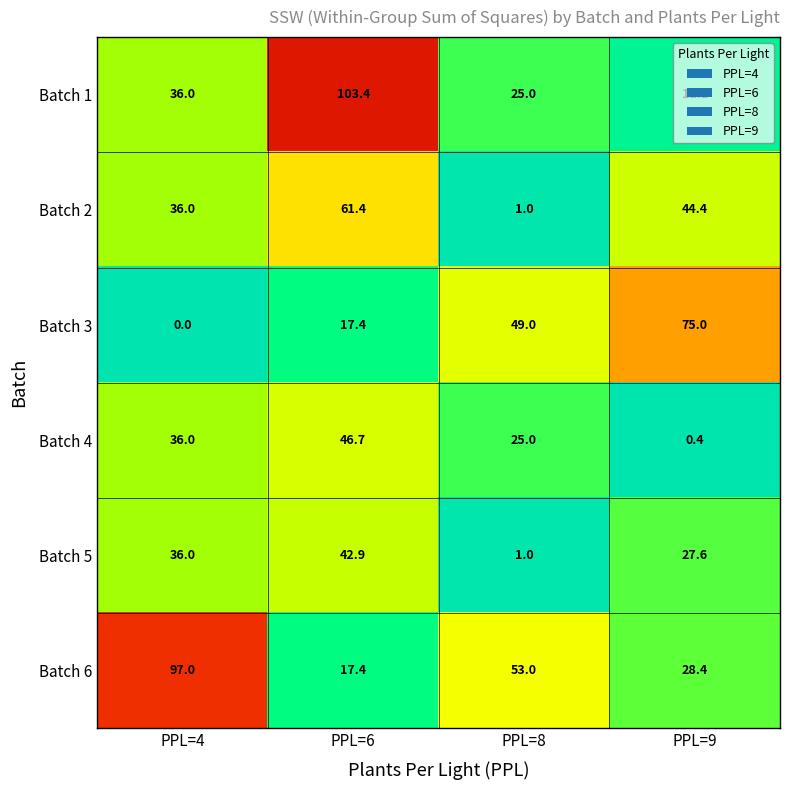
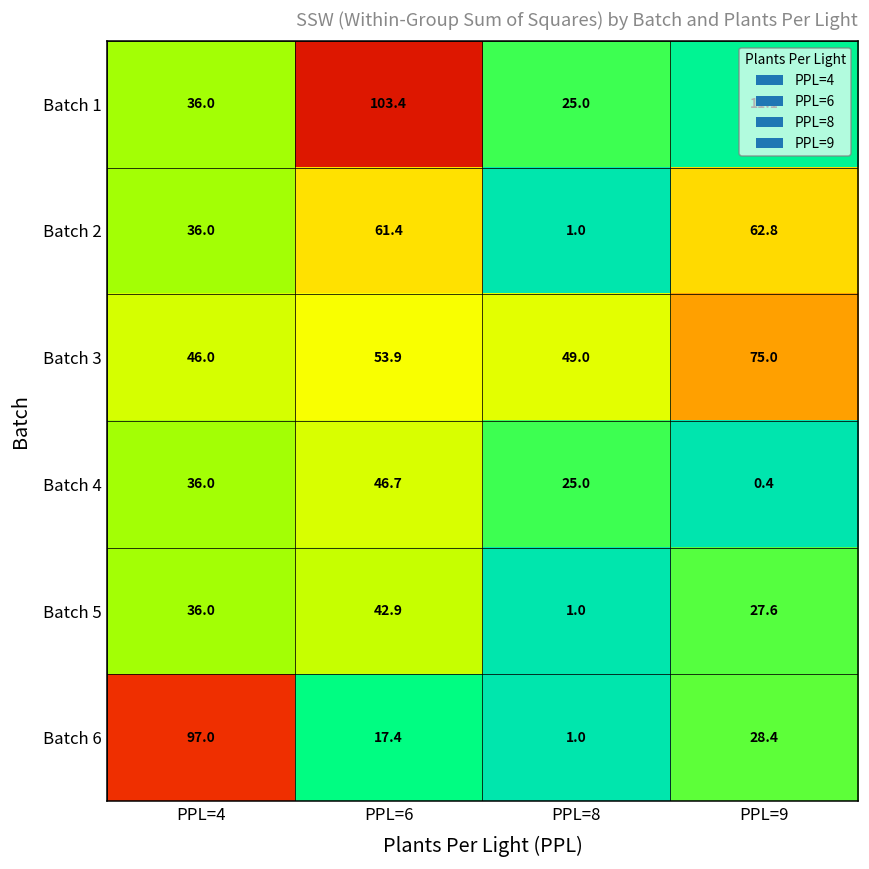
Batch 2, PPL=9: 44.4 -> 62.8
Batch 3, PPL=4: 0.0 -> 46.0
Batch 3, PPL=6: 17.4 -> 53.9
Batch 6, PPL=8: 53.0 -> 1.0
